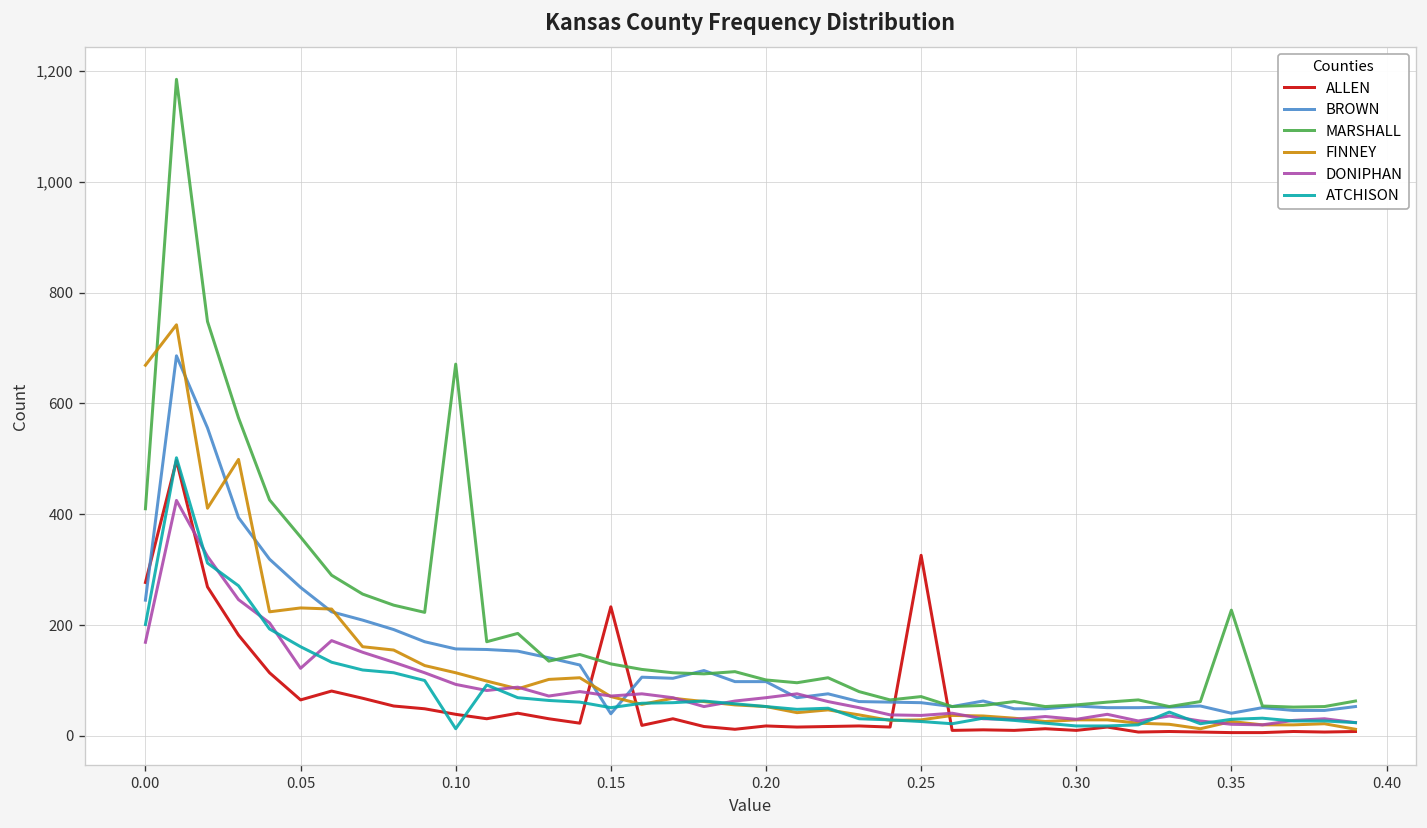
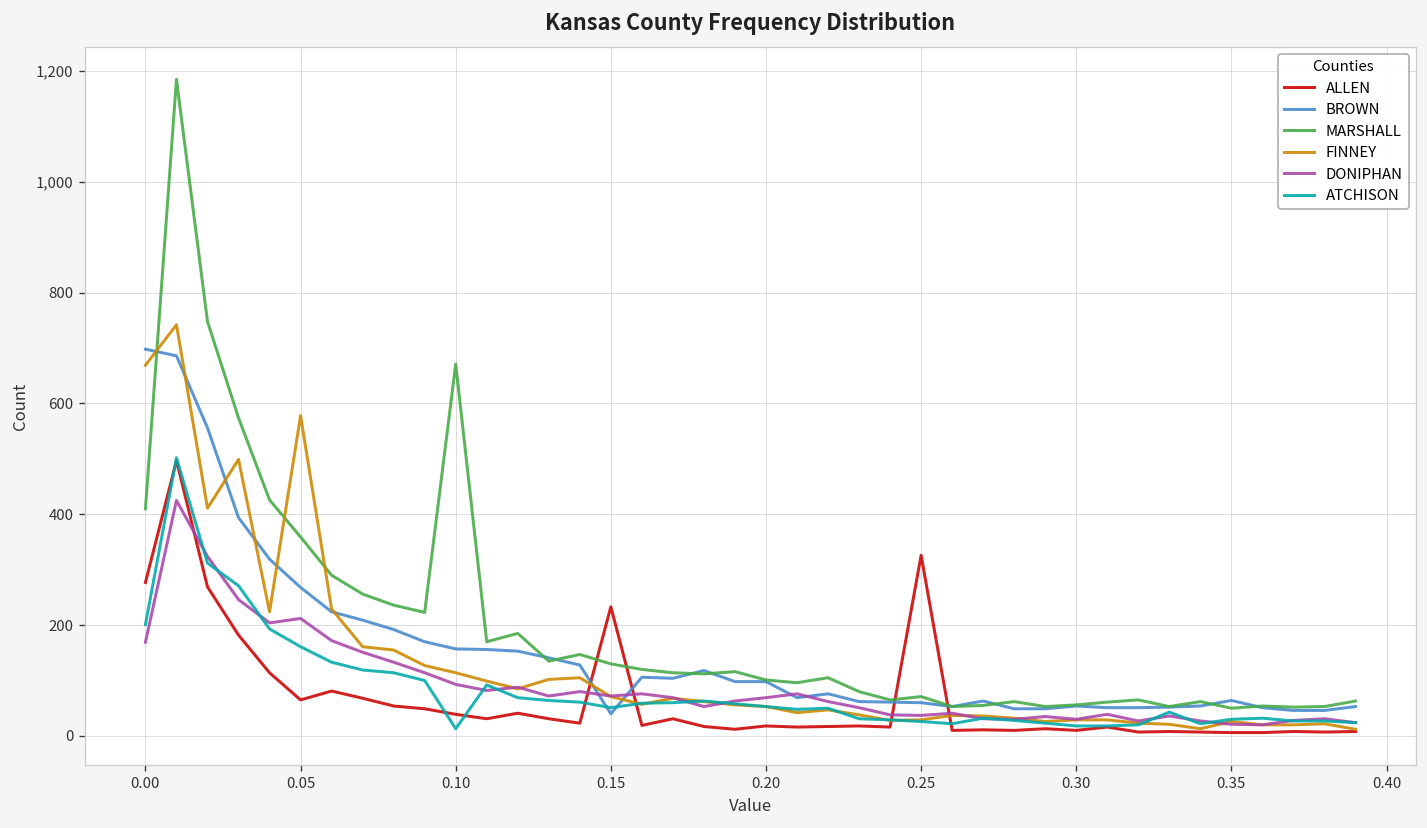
BROWN, 0.00: 250 -> 700
FINNEY, 0.05: 230 -> 580
DONIPHAN, 0.05: 120 -> 210
BROWN, 0.35: 40 -> 60
MARSHALL, 0.35: 230 -> 50
